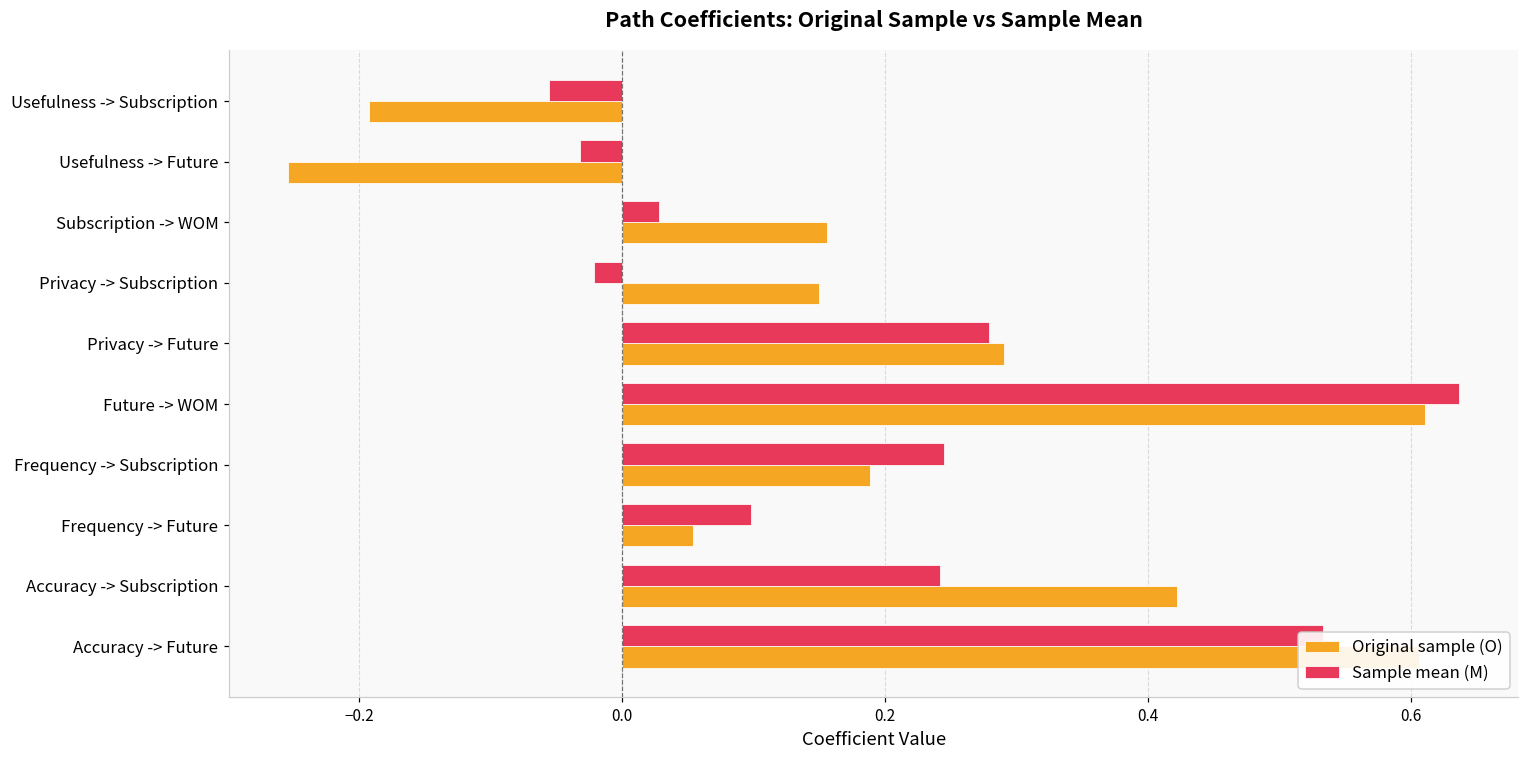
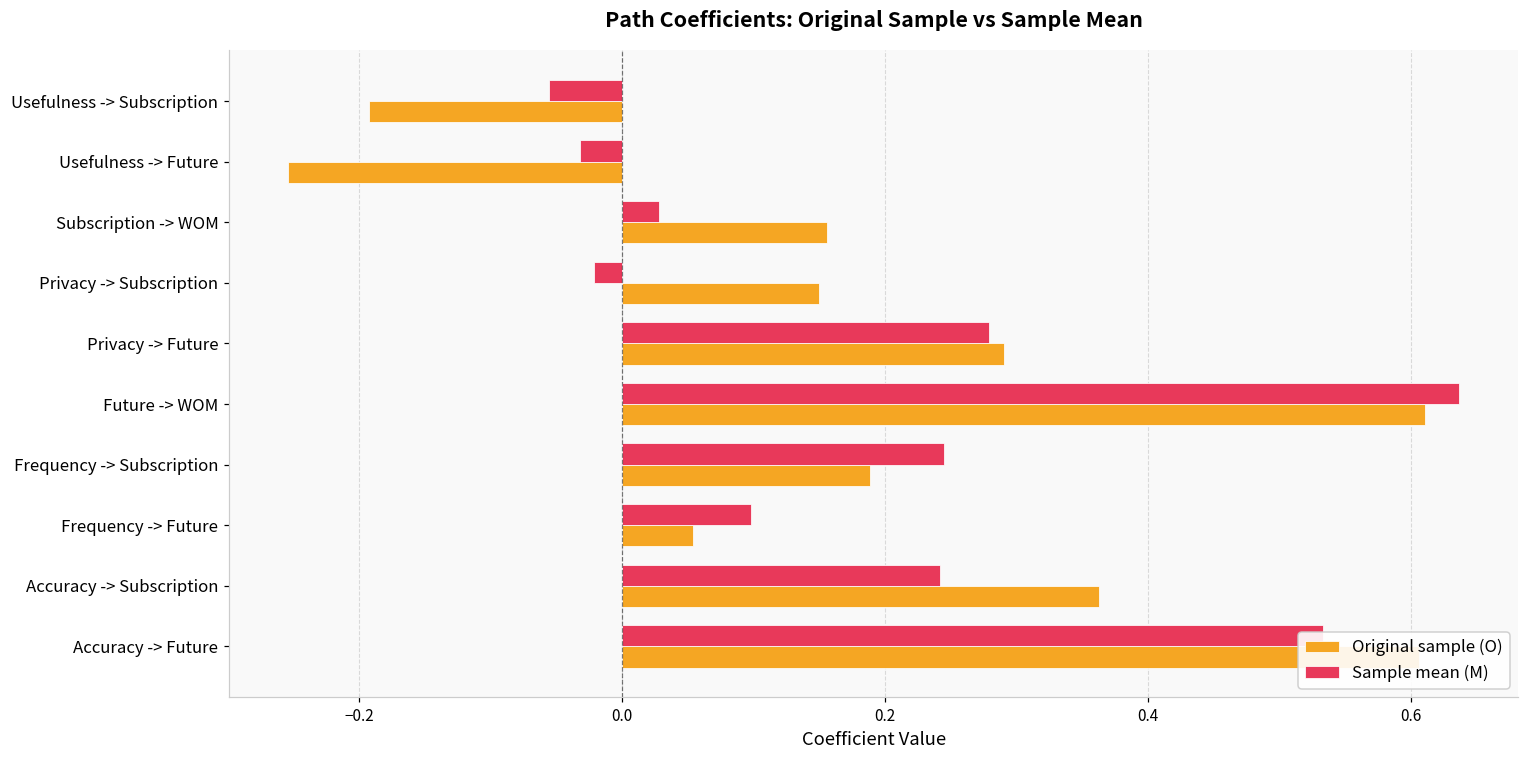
Original sample (O), Accuracy -> Subscription: 0.422 -> 0.363
